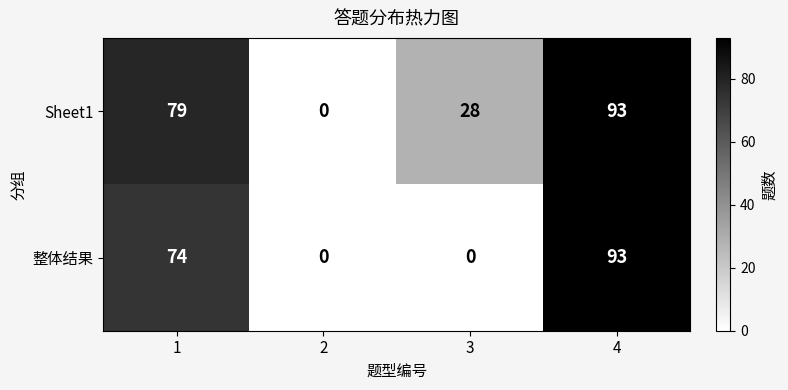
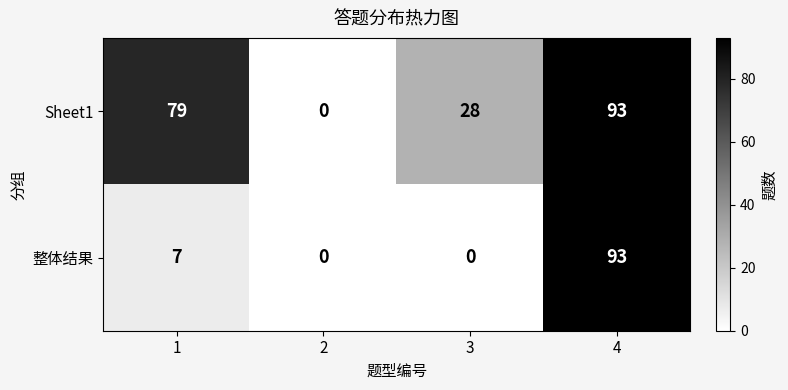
整体结果, 1: 74 -> 7
